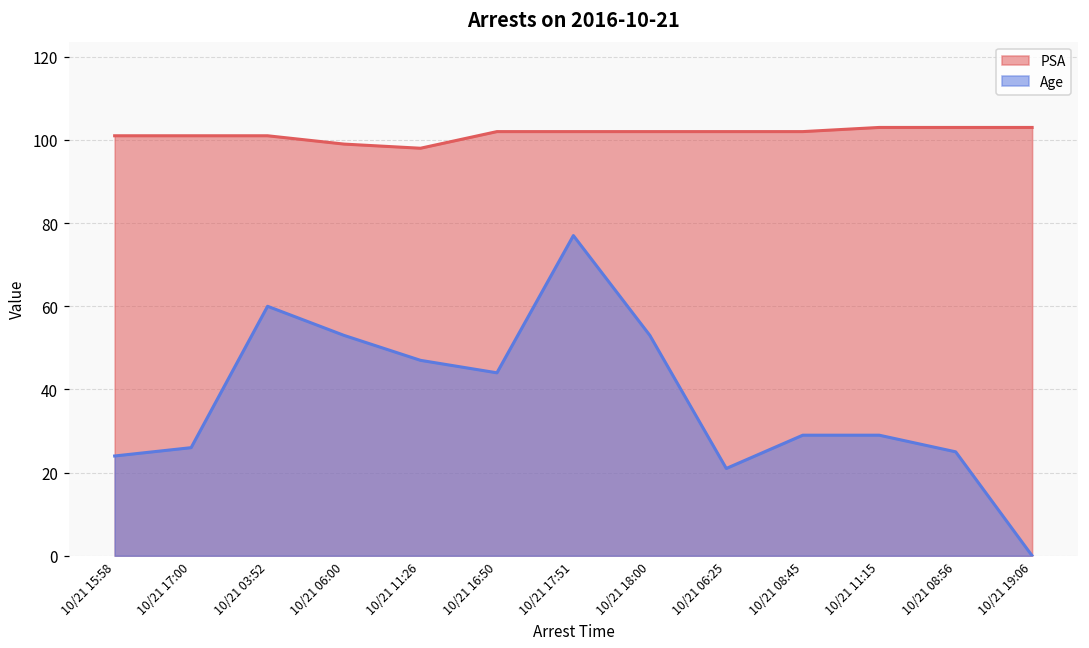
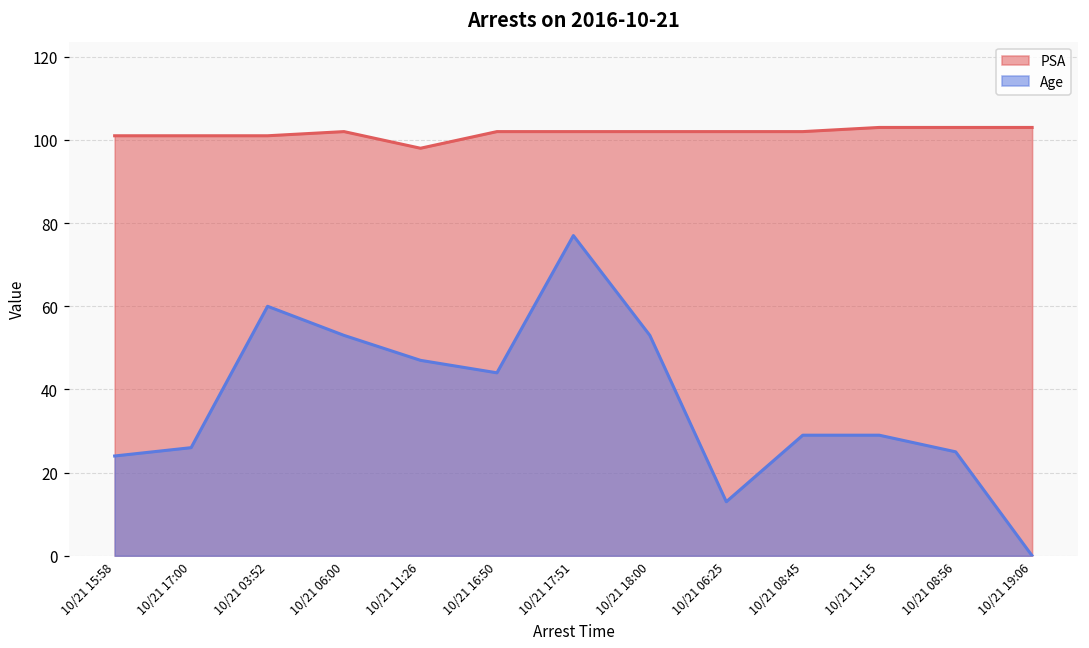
PSA, 10/21 06:00: 99 -> 102
Age, 10/21 06:25: 21 -> 13
